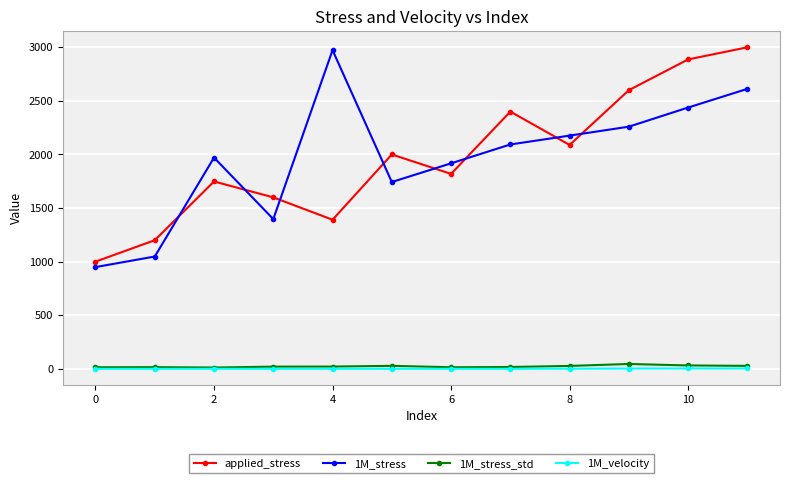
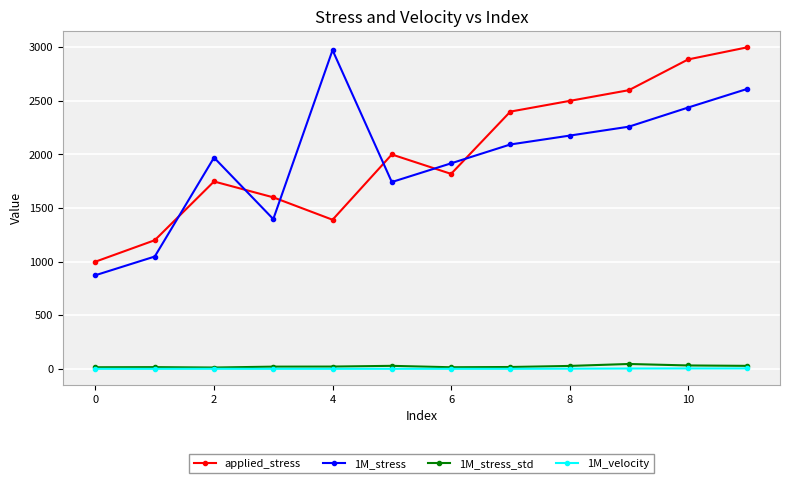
1M_stress, 0: 950 -> 870
applied_stress, 8: 2090 -> 2500
